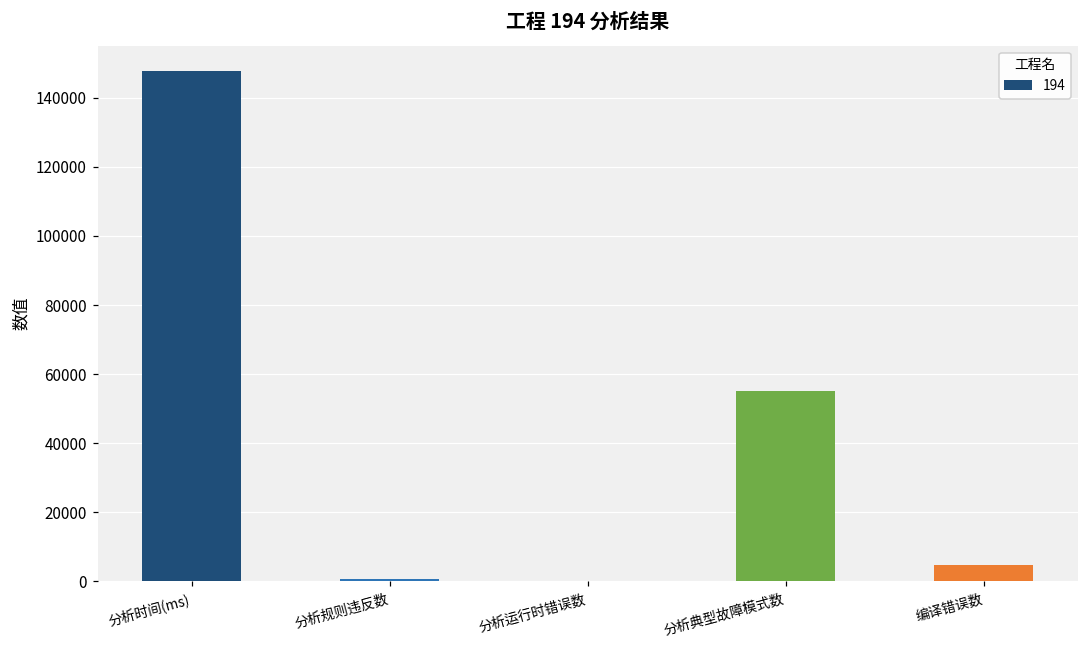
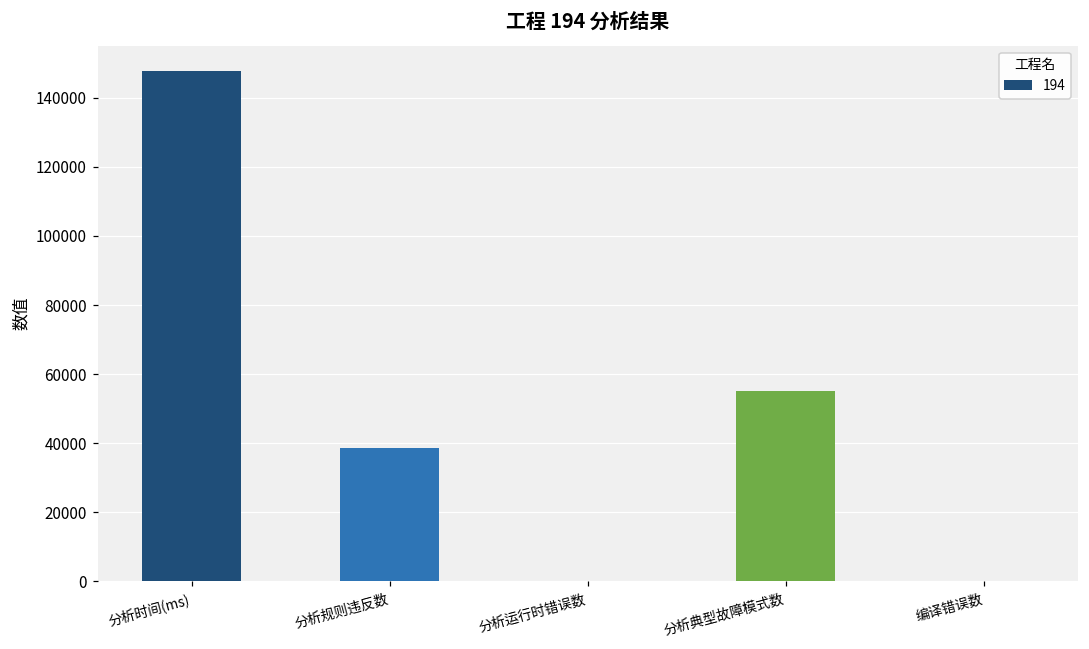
分析规则违反数: 1000 -> 39000
编译错误数: 5000 -> 0
